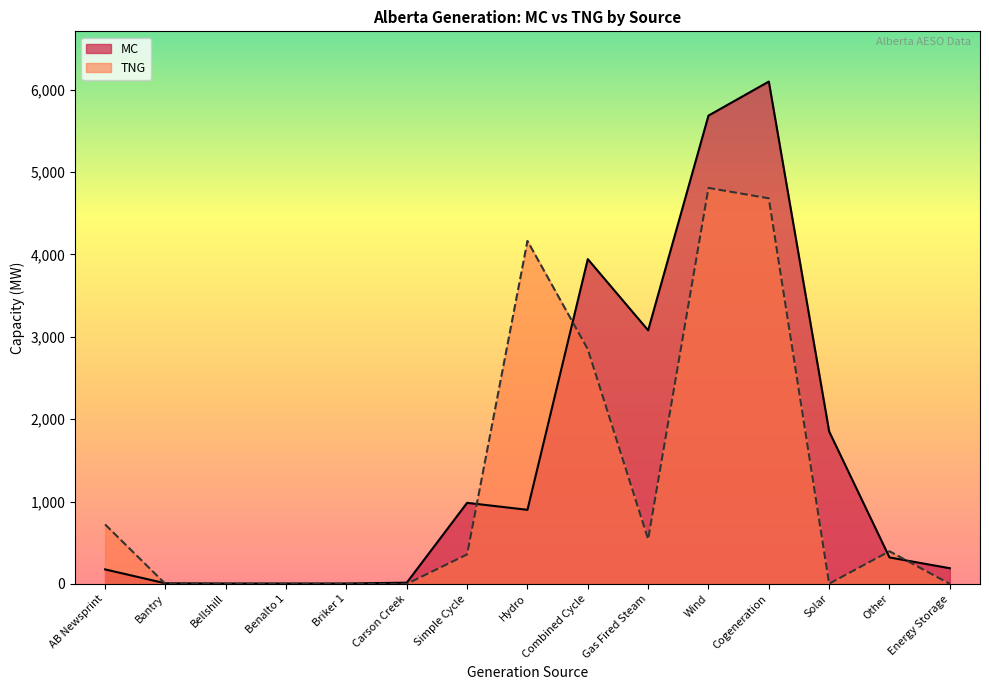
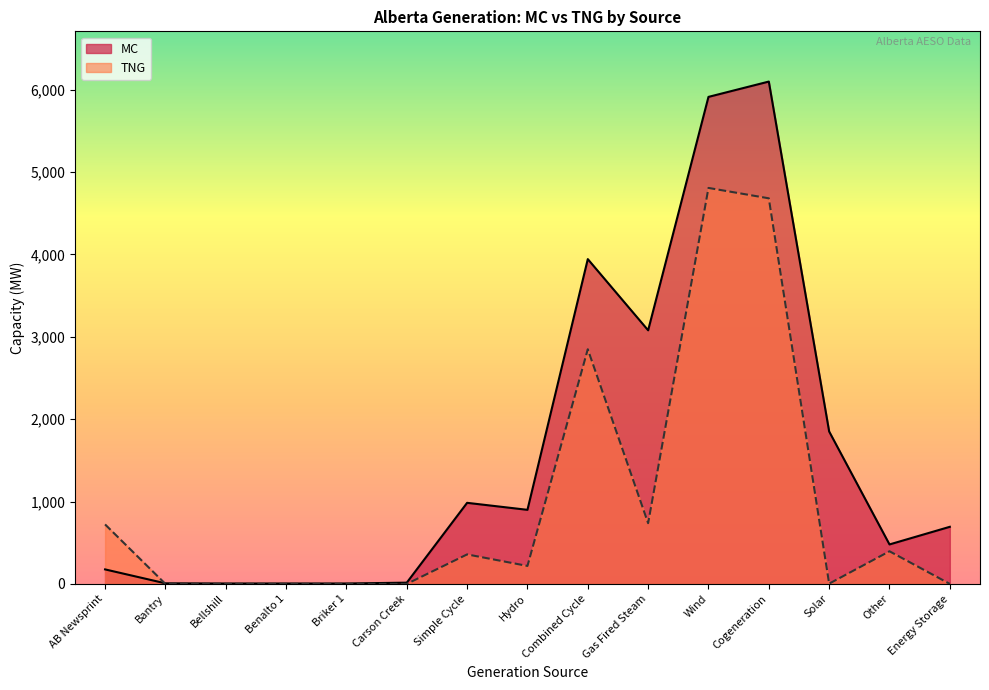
TNG, Hydro: 4,200 -> 200
TNG, Gas Fired Steam: 500 -> 700
MC, Wind: 5,700 -> 5,900
MC, Other: 300 -> 500
MC, Energy Storage: 200 -> 700
